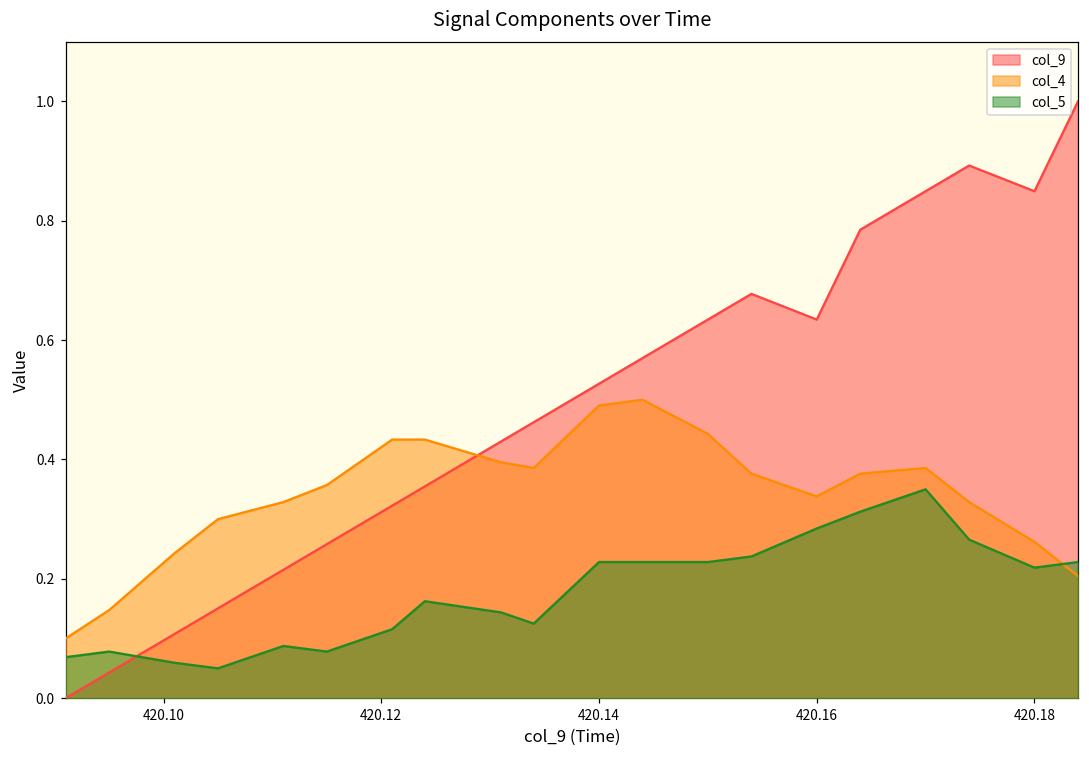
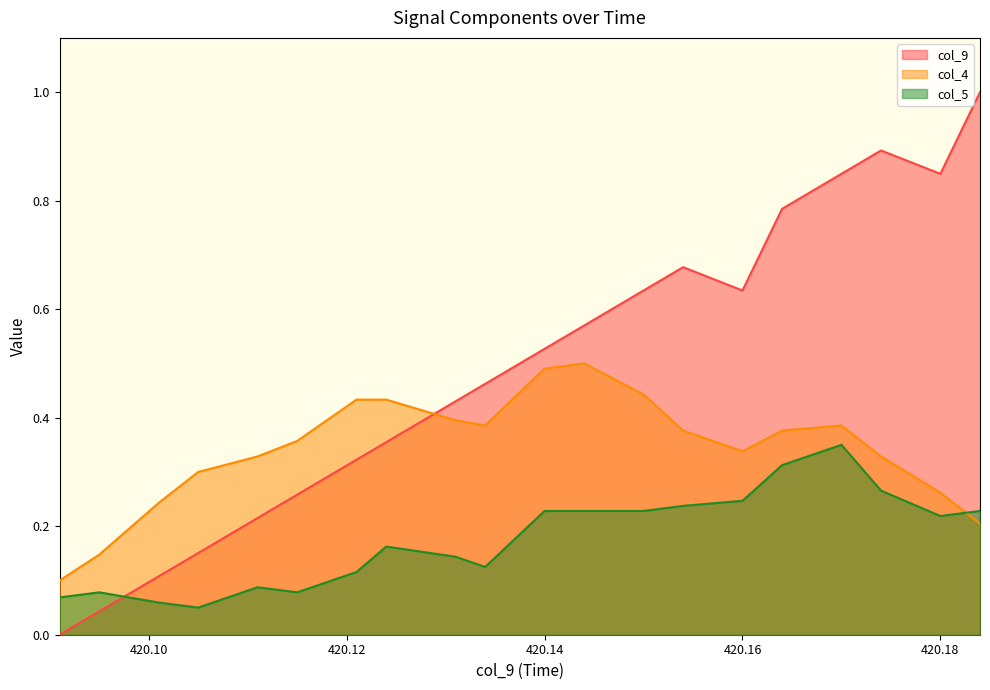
col_5, 420.16: 0.28 -> 0.25
